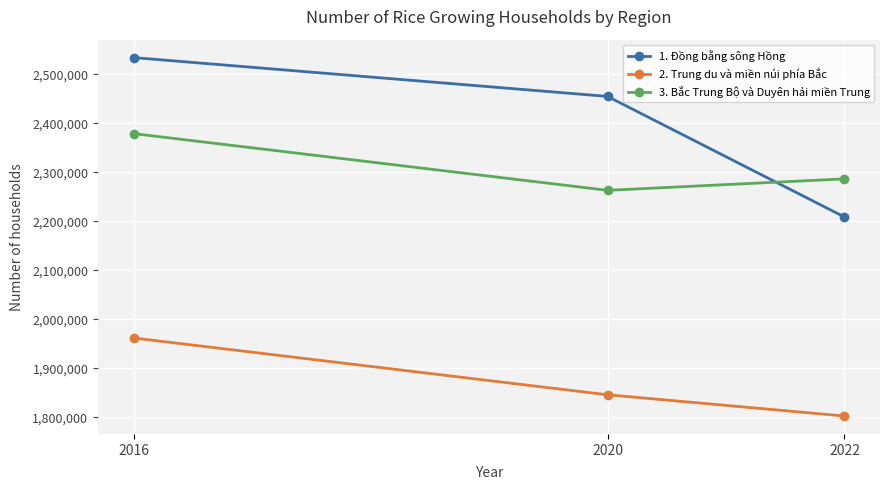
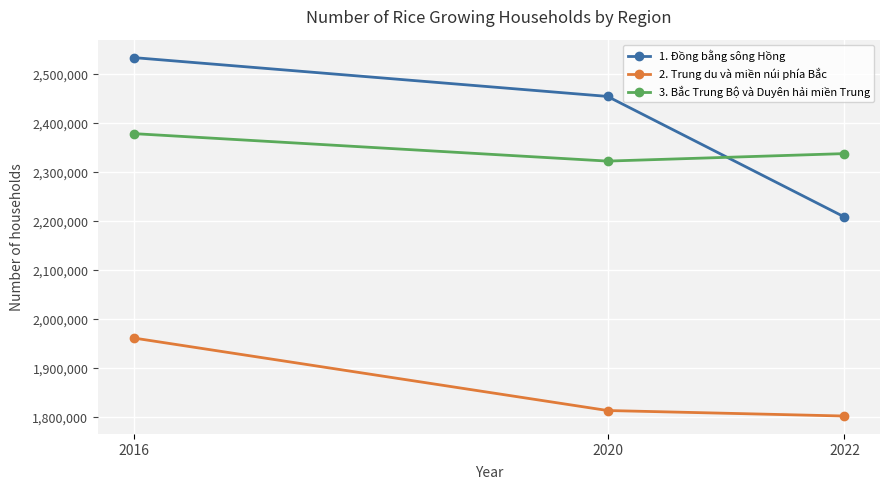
2. Trung du và miền núi phía Bắc, 2020: 1,850,000 -> 1,810,000
3. Bắc Trung Bộ và Duyên hải miền Trung, 2020: 2,260,000 -> 2,320,000
3. Bắc Trung Bộ và Duyên hải miền Trung, 2022: 2,290,000 -> 2,340,000
